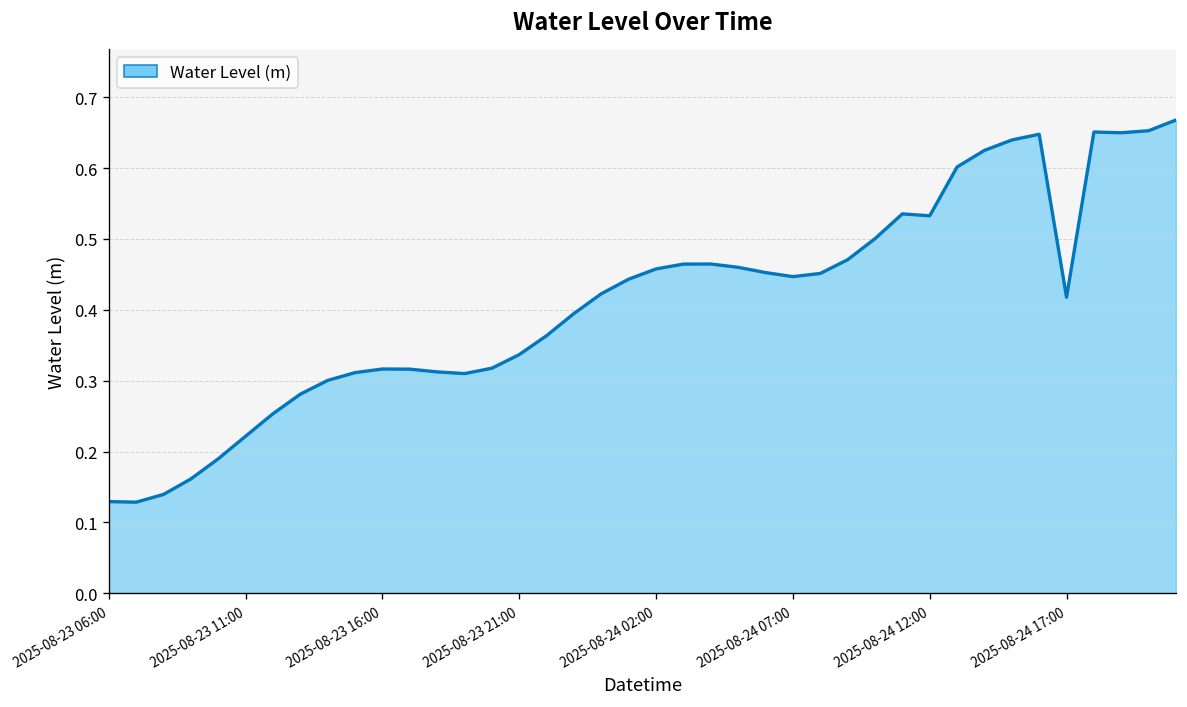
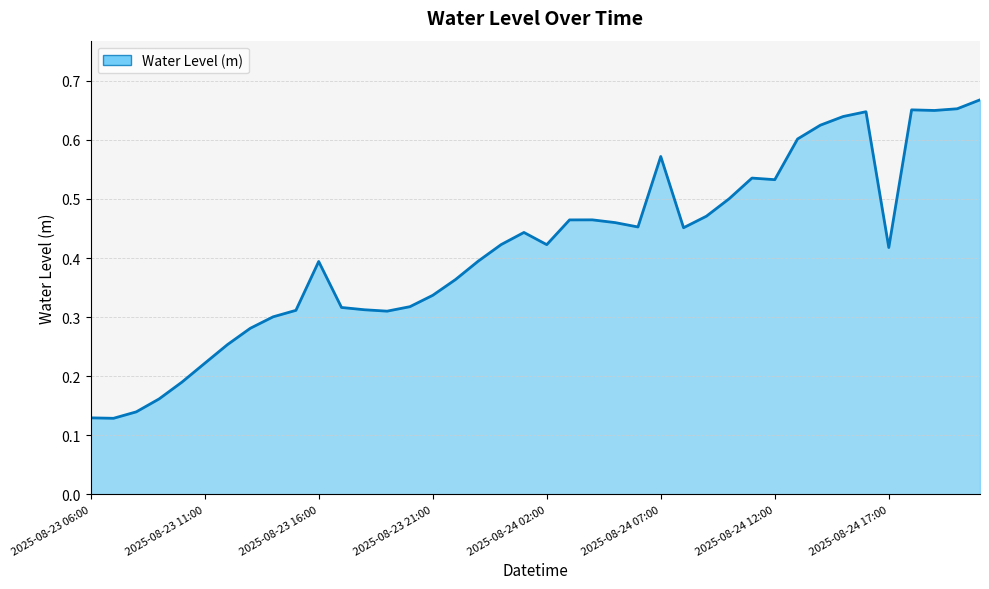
2025-08-23 16:00: 0.32 -> 0.39
2025-08-24 02:00: 0.46 -> 0.42
2025-08-24 07:00: 0.45 -> 0.57
